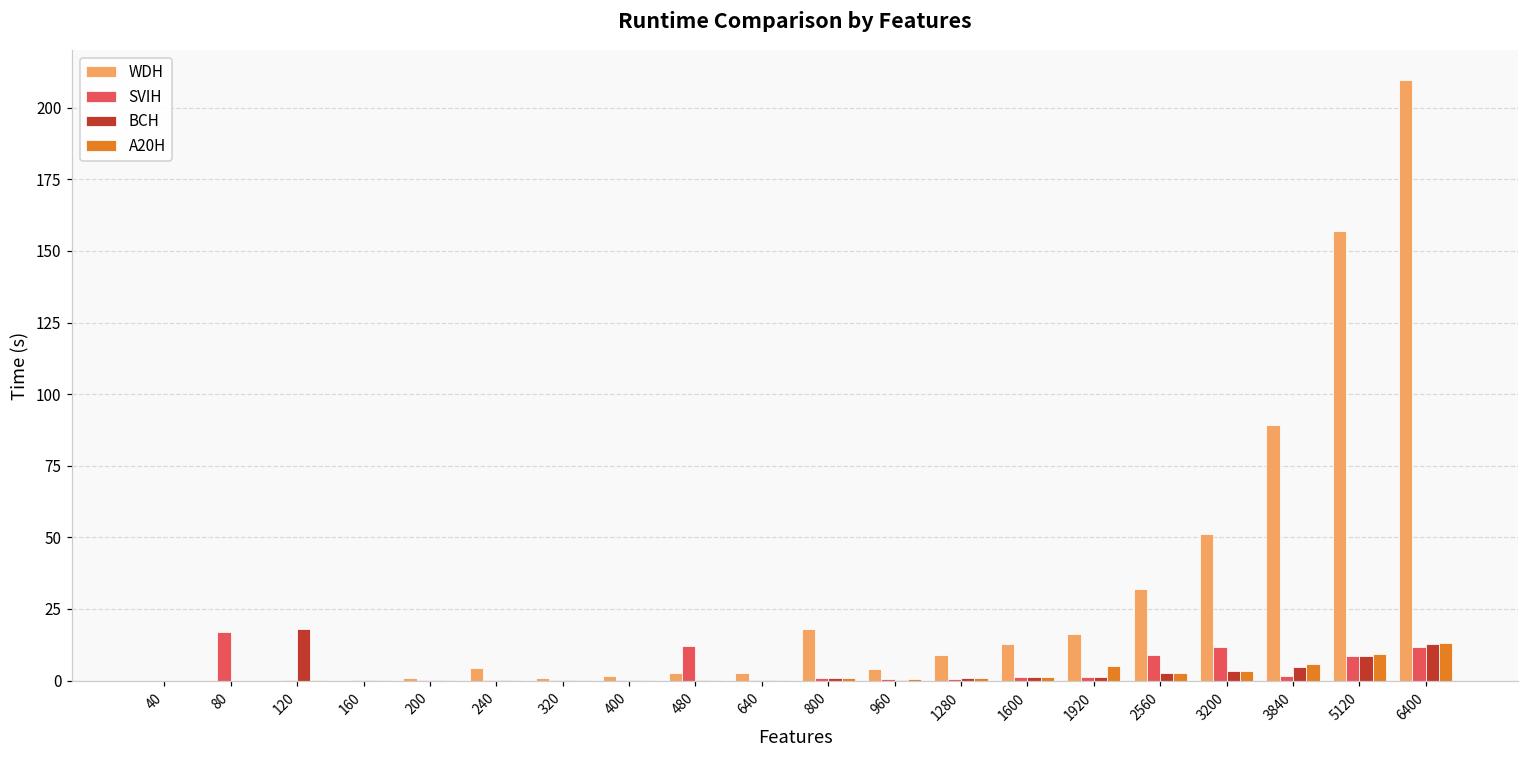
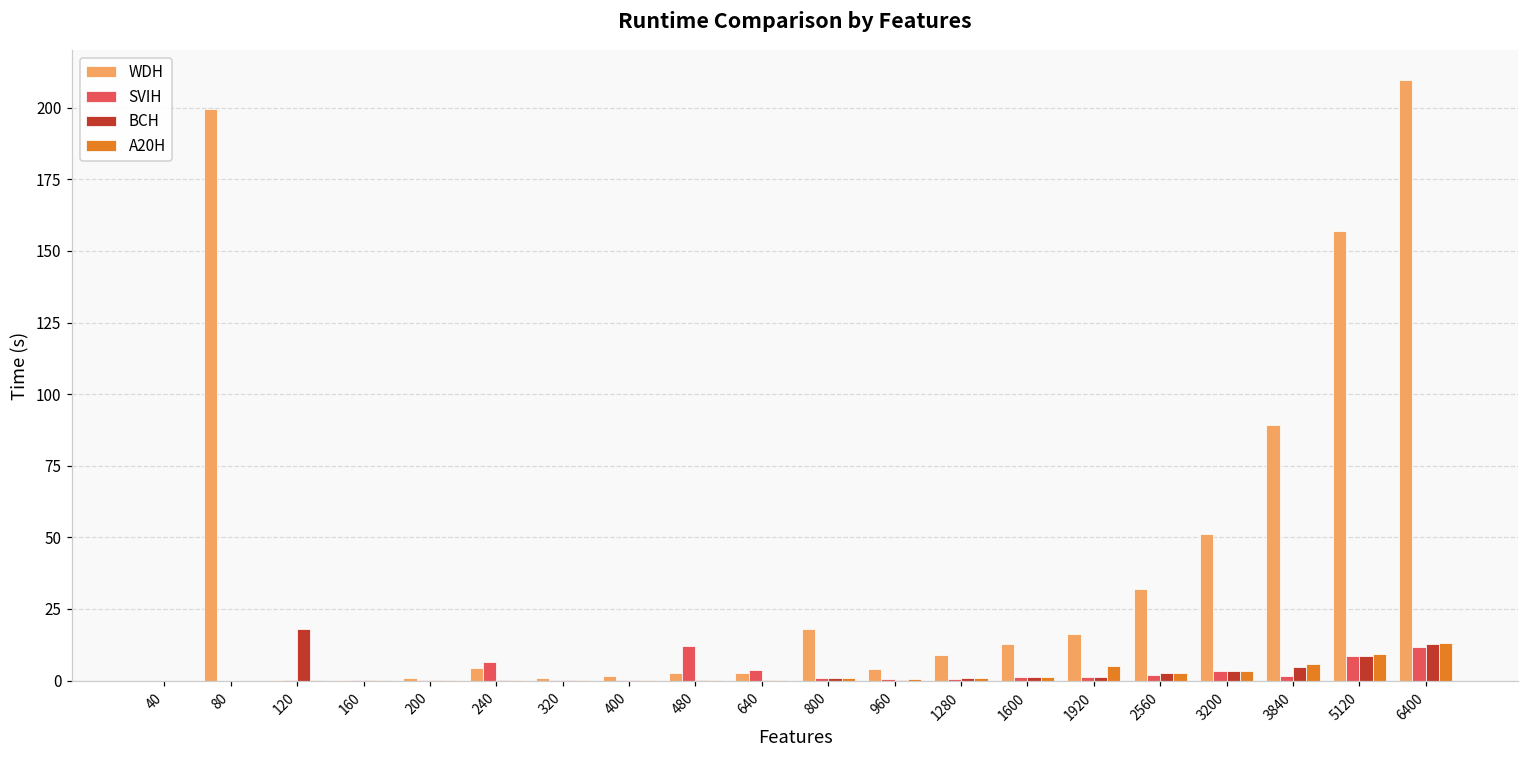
WDH, 80: 0 -> 200
SVIH, 80: 17 -> 0
SVIH, 240: 0 -> 6
SVIH, 640: 0 -> 4
SVIH, 2560: 9 -> 2
SVIH, 3200: 12 -> 3
